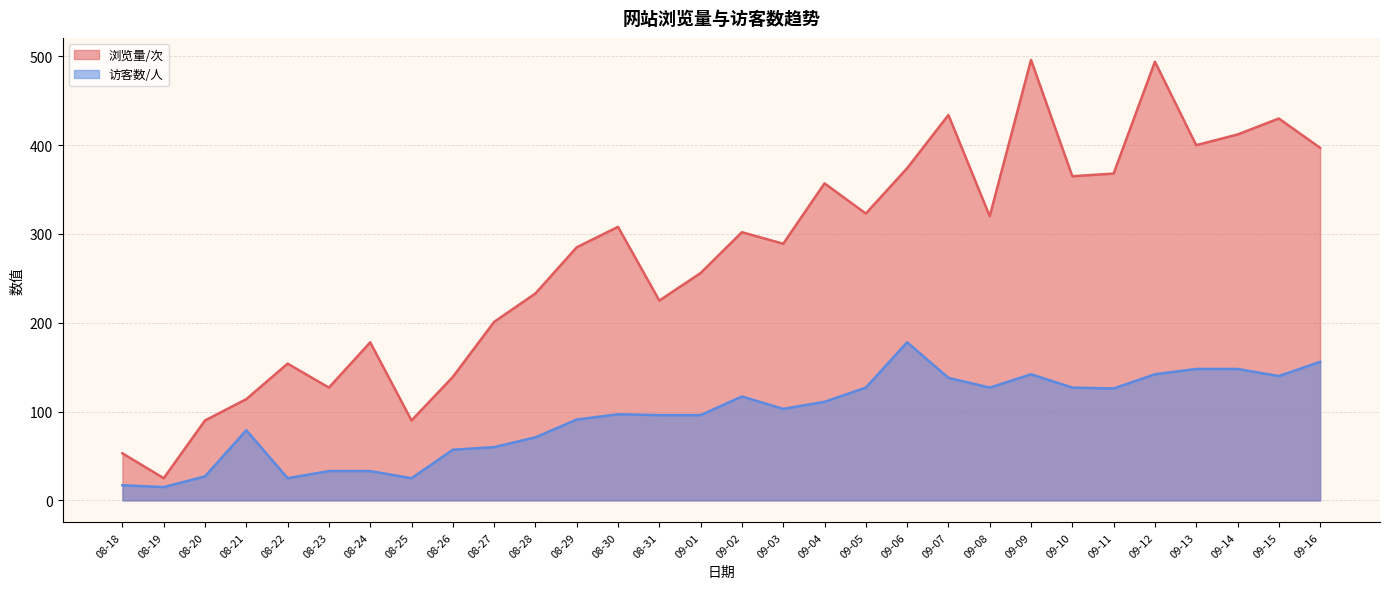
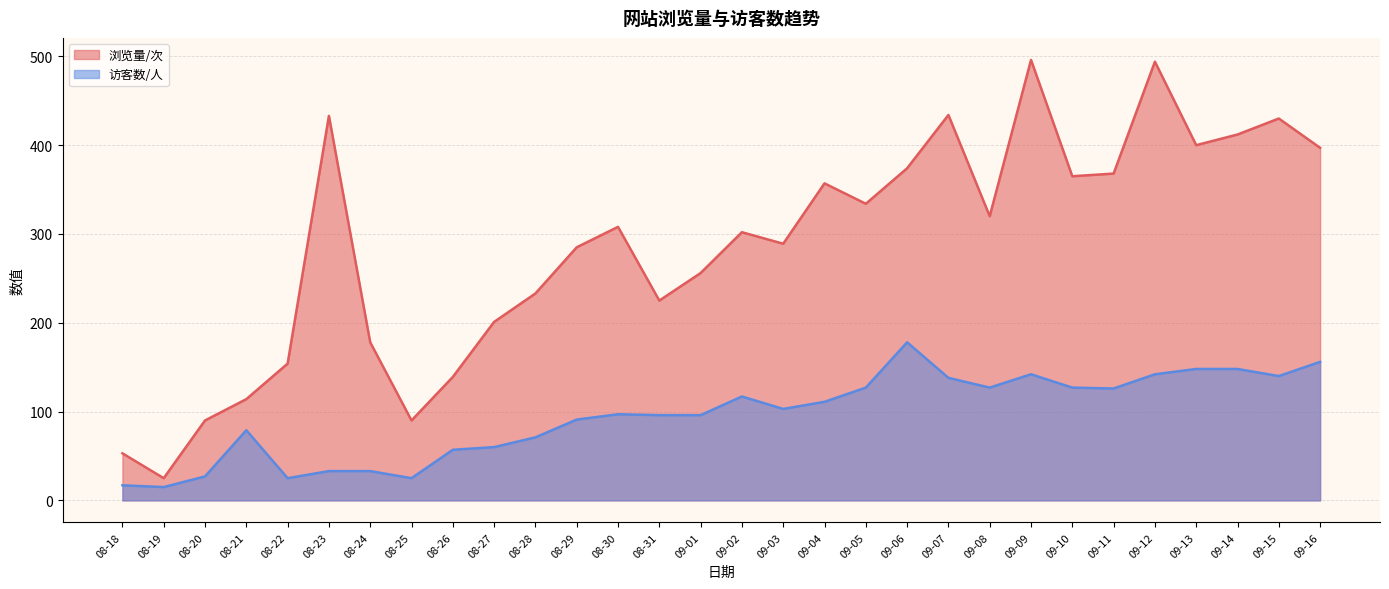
浏览量/次, 08-23: 130 -> 430
浏览量/次, 09-05: 320 -> 330
